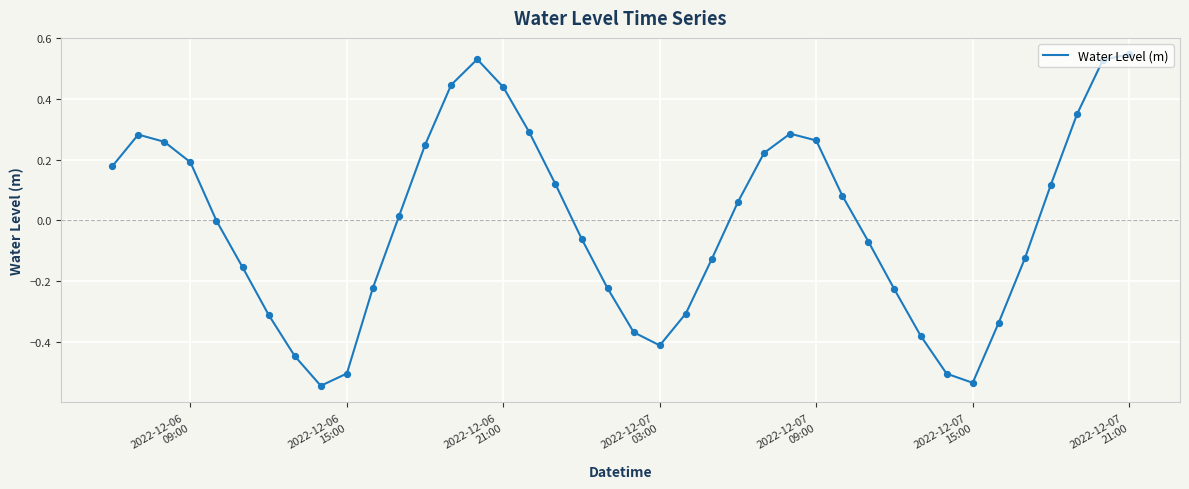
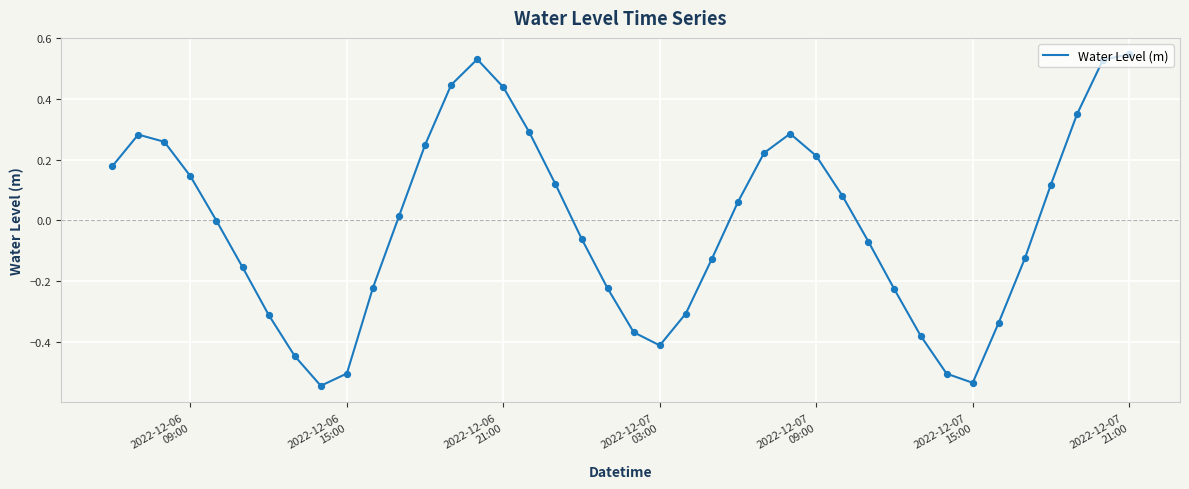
2022-12-06 09:00: 0.19 -> 0.15
2022-12-07 09:00: 0.26 -> 0.21
